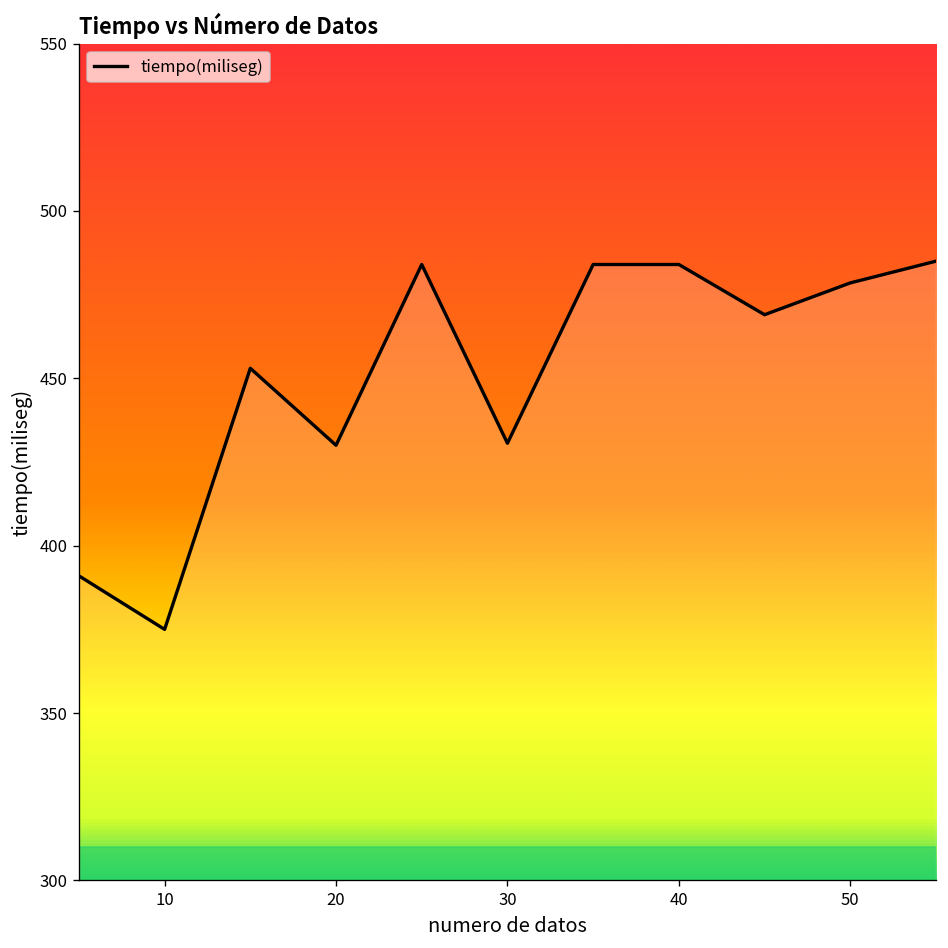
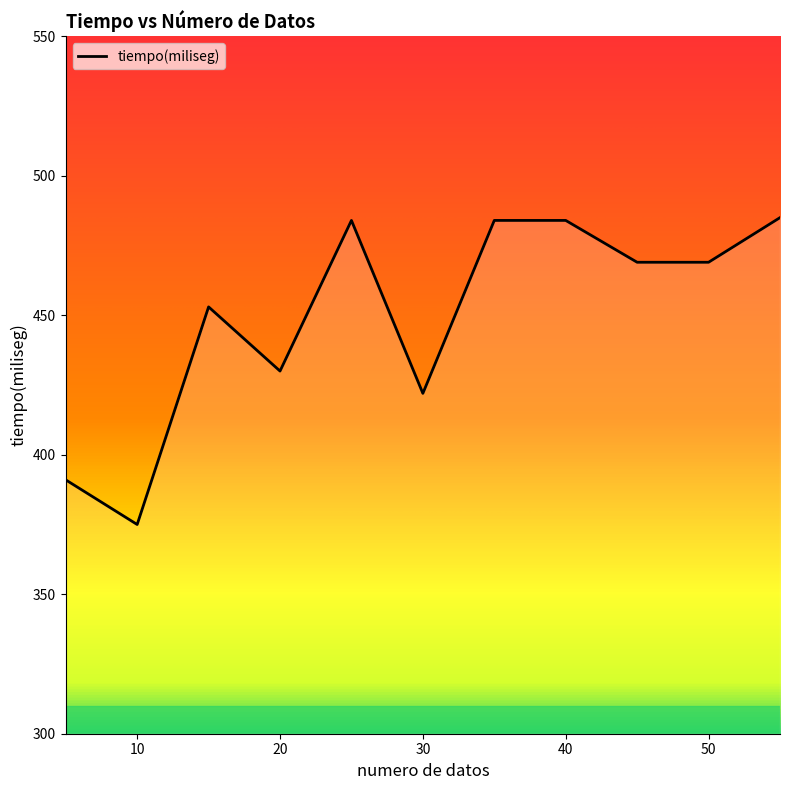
30: 431 -> 422
50: 479 -> 469
